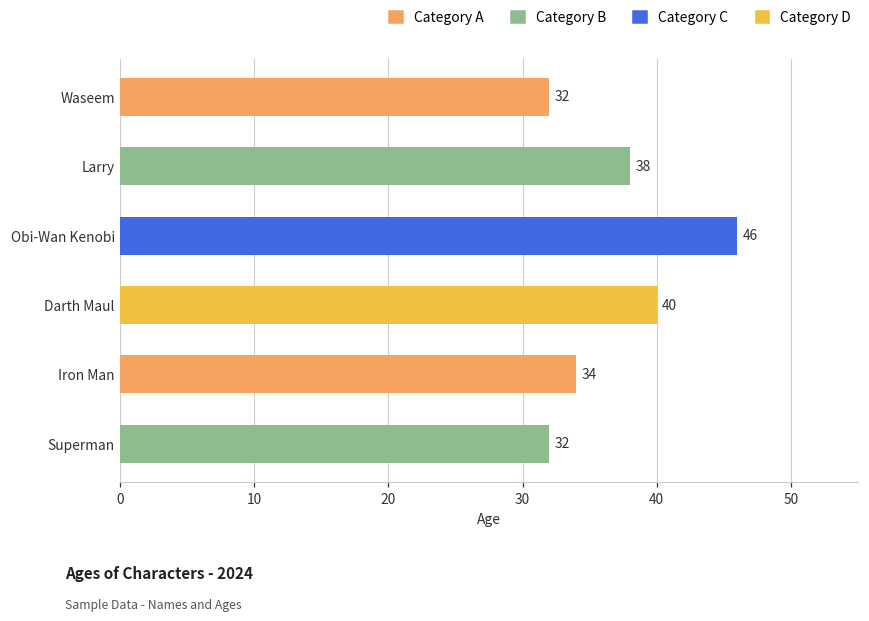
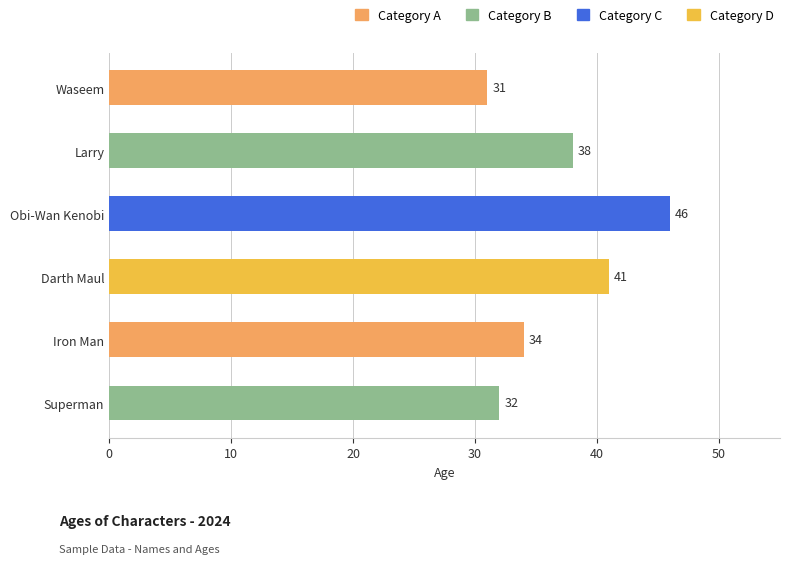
Waseem: 32 -> 31
Darth Maul: 40 -> 41
